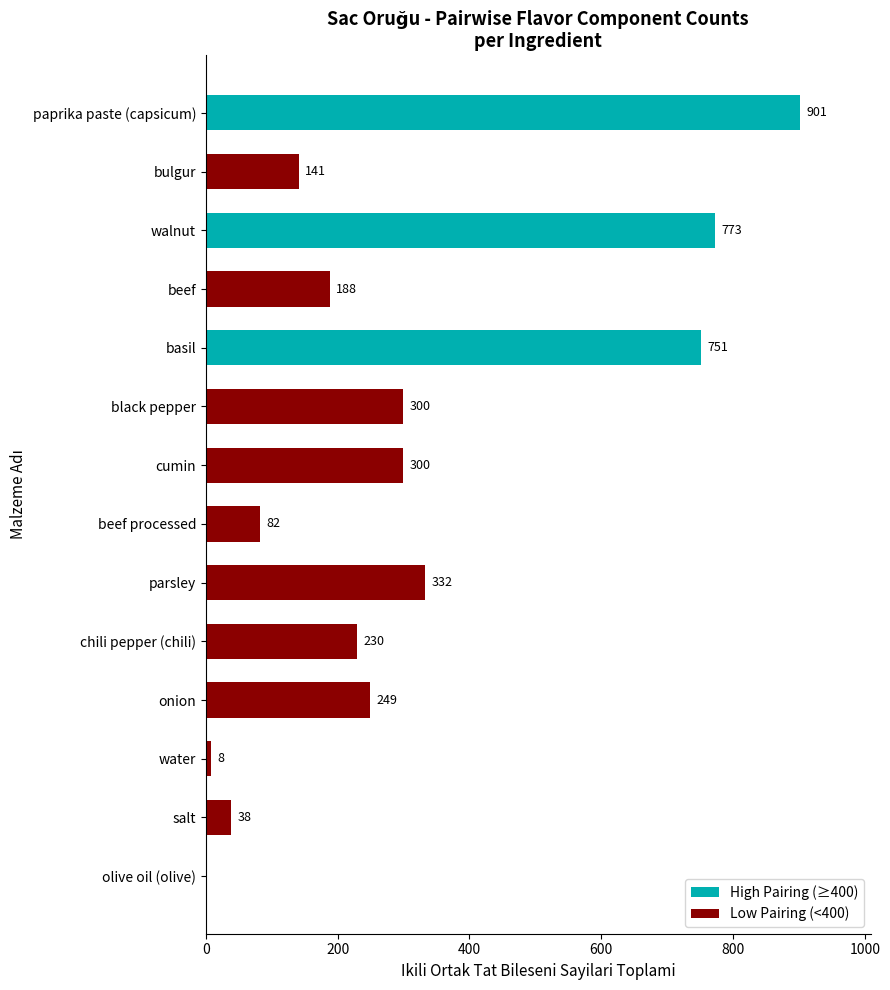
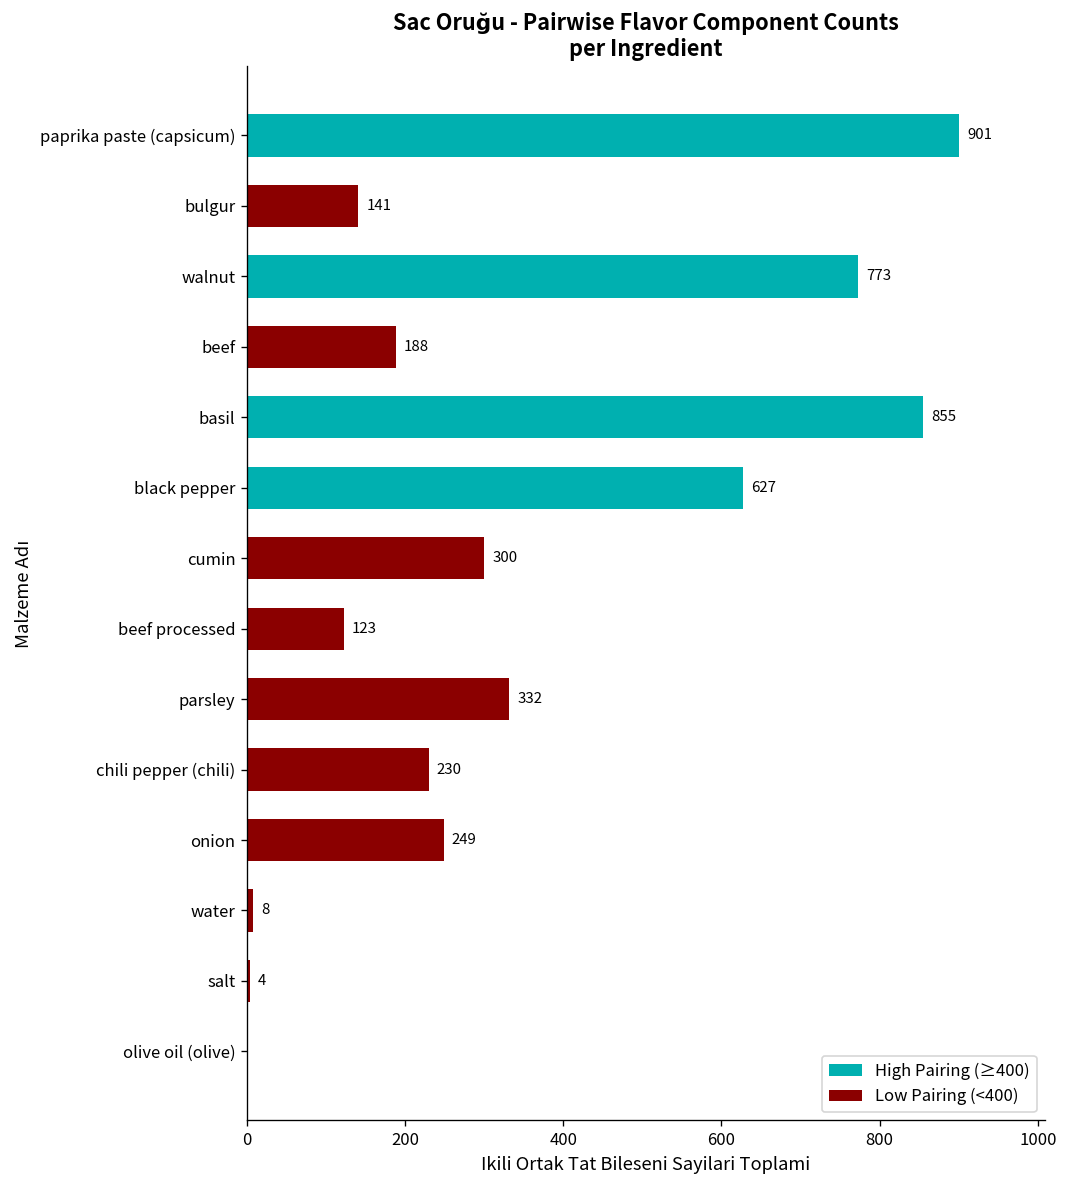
basil: 751 -> 855
black pepper: 300 -> 627
beef processed: 82 -> 123
salt: 38 -> 4
